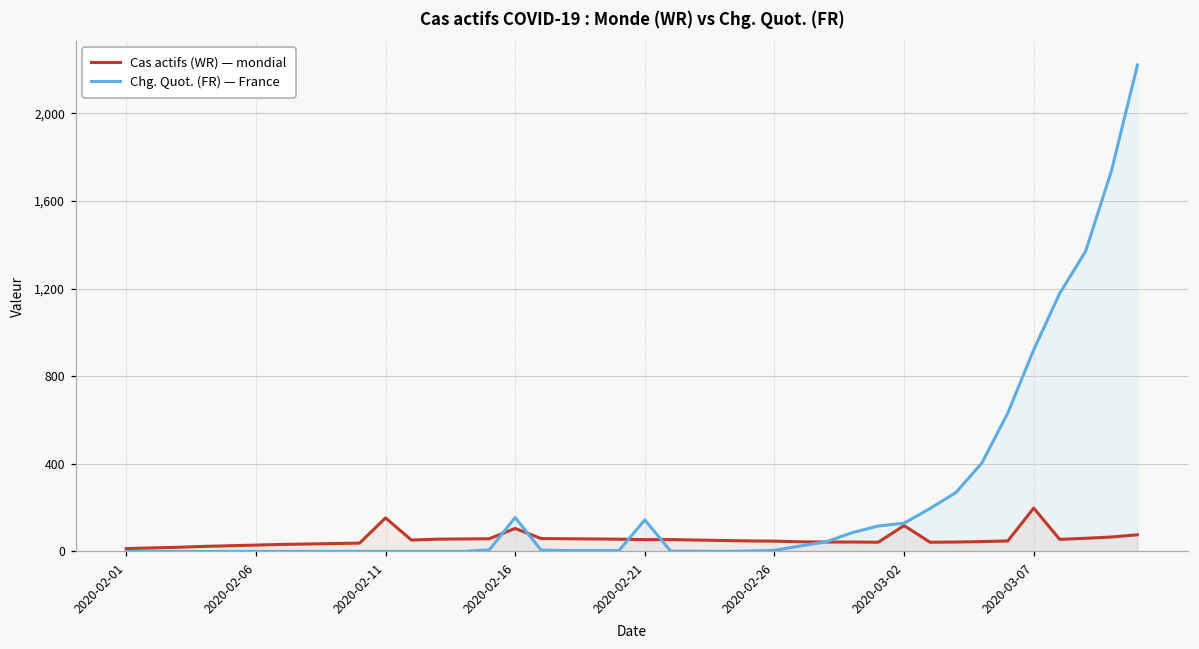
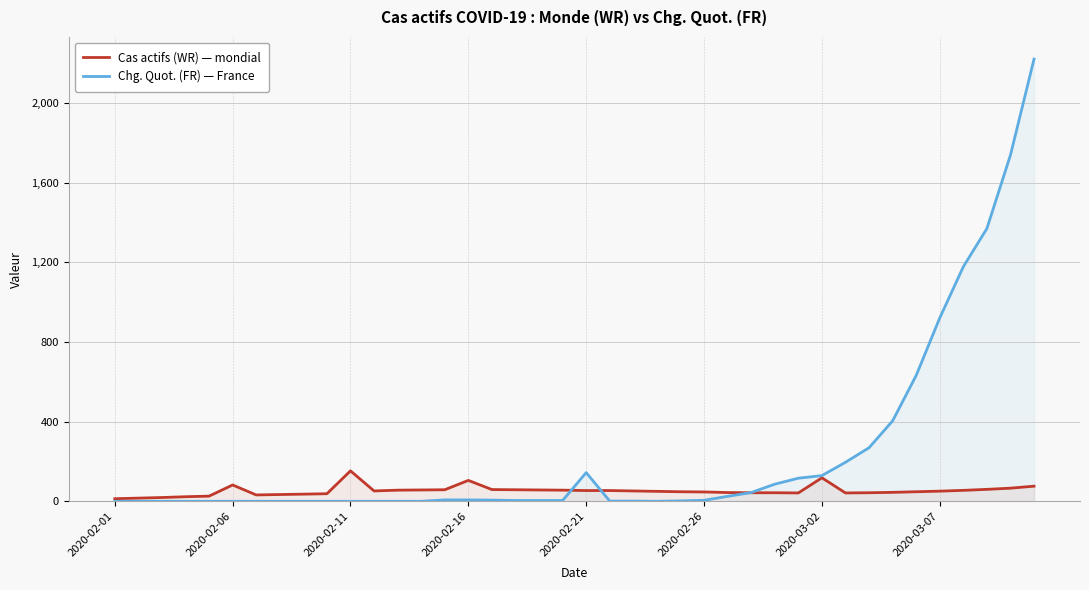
Cas actifs (WR) — mondial, 2020-02-06: 30 -> 80
Chg. Quot. (FR) — France, 2020-02-16: 160 -> 10
Cas actifs (WR) — mondial, 2020-03-07: 200 -> 50
